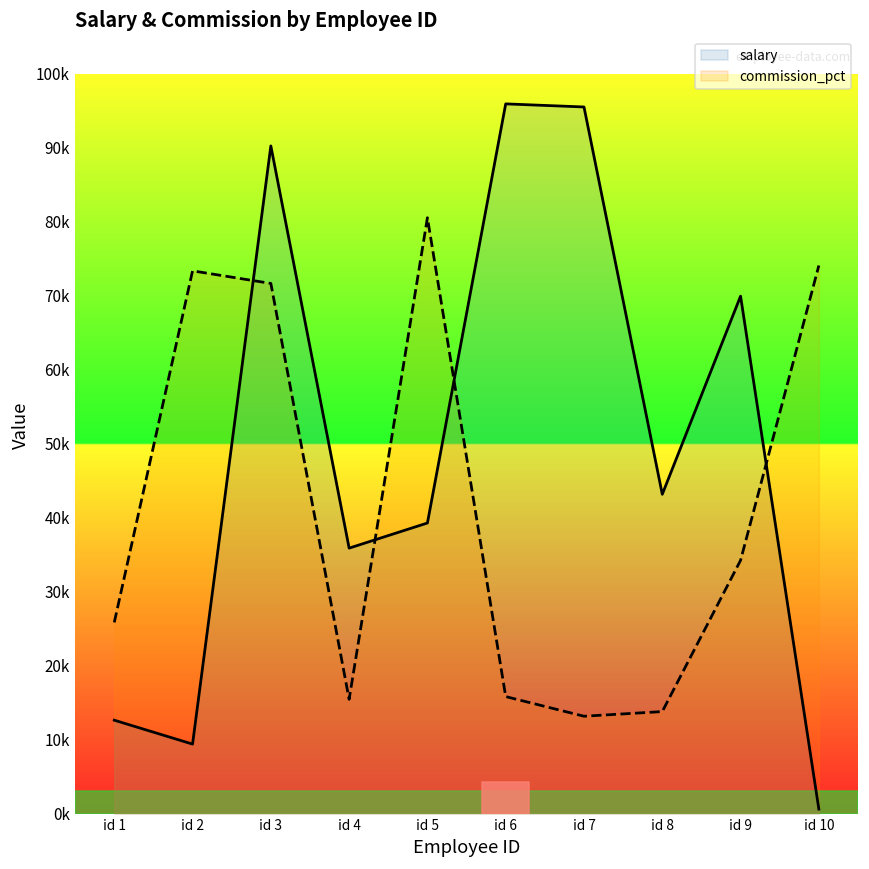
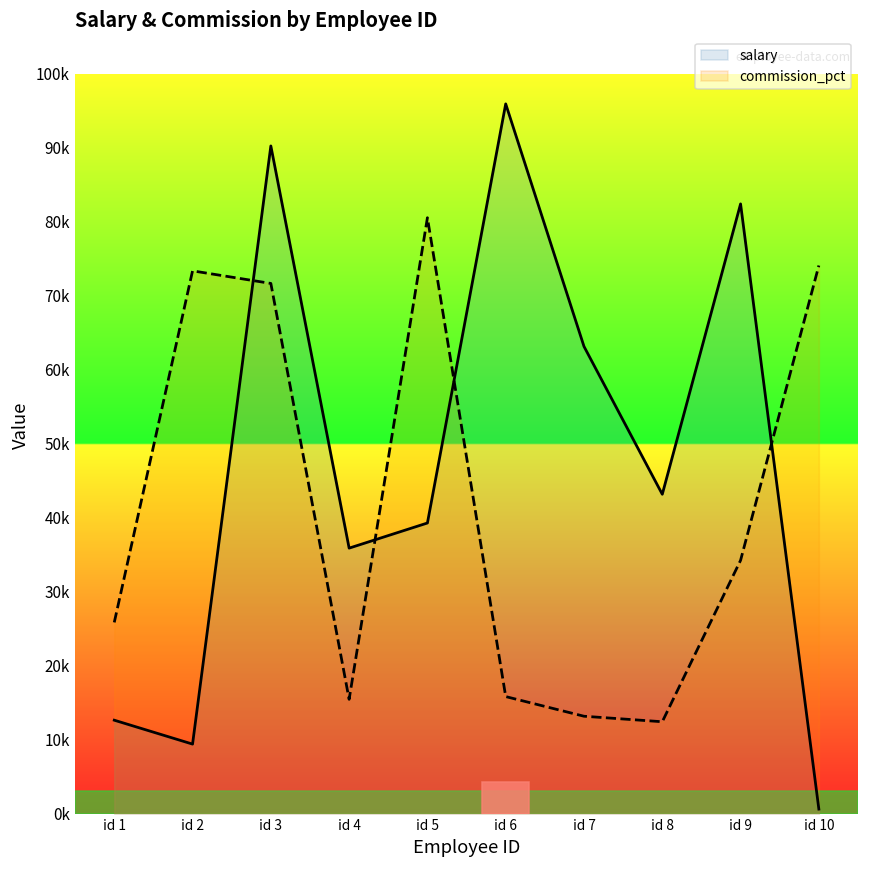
salary, id 7: 95000 -> 63000
commission_pct, id 8: 14000 -> 12000
salary, id 9: 70000 -> 82000
